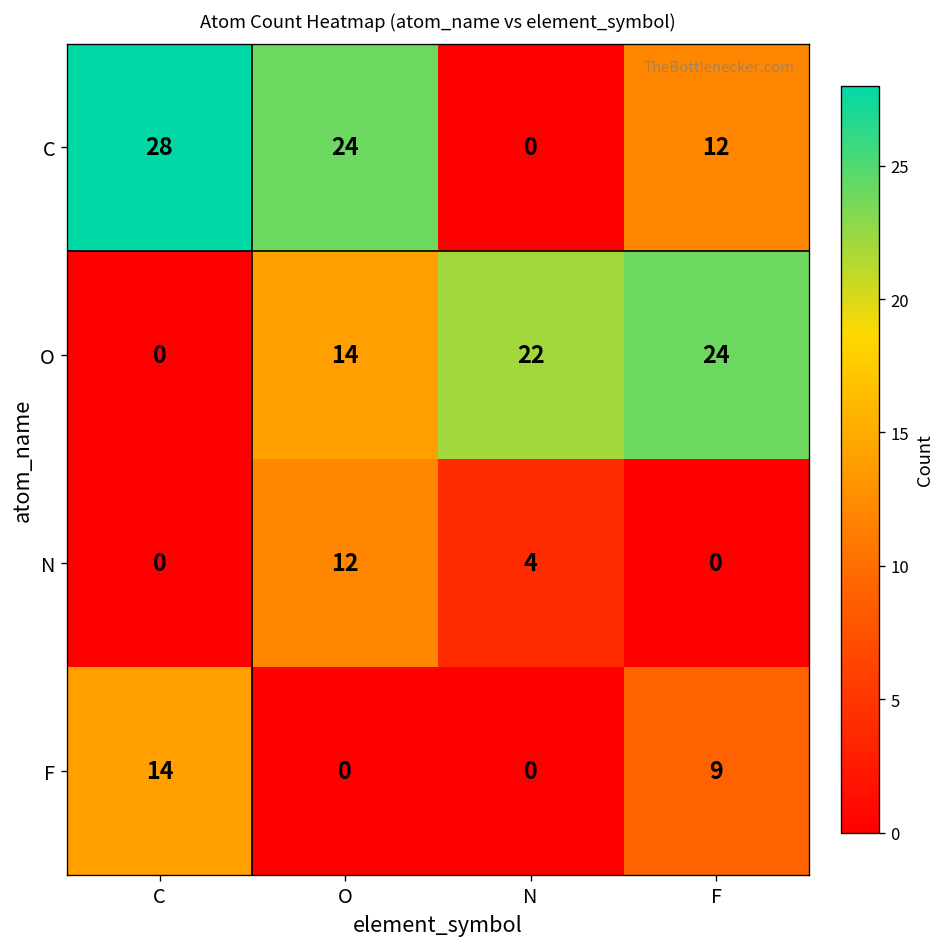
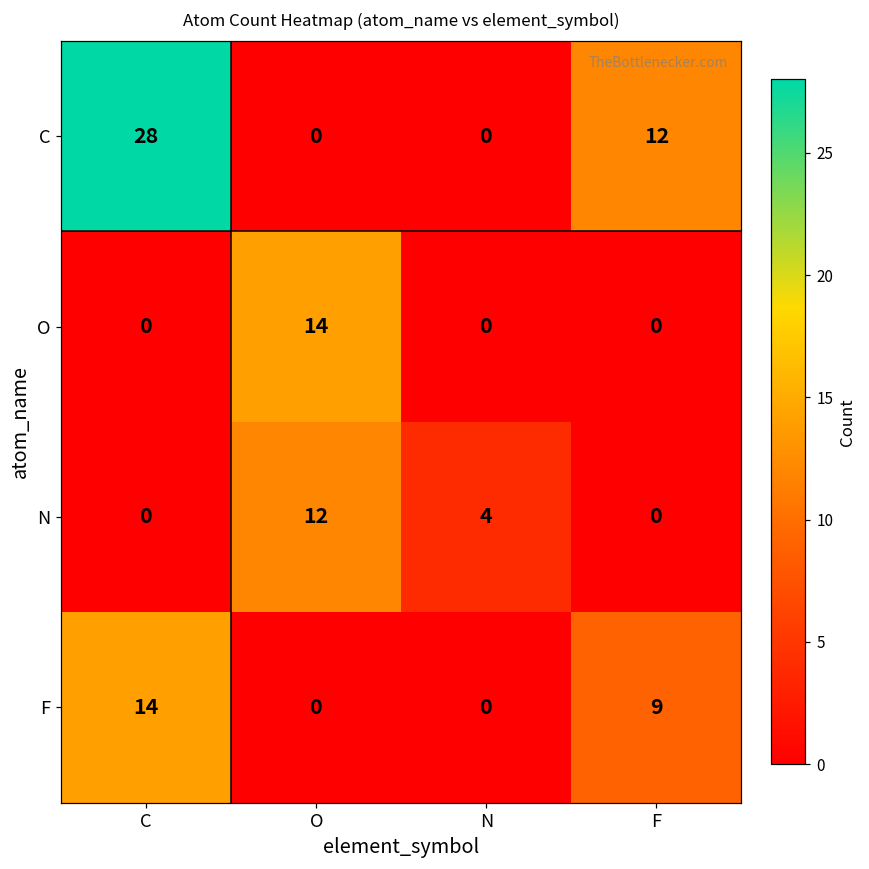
C, O: 24 -> 0
O, N: 22 -> 0
O, F: 24 -> 0
